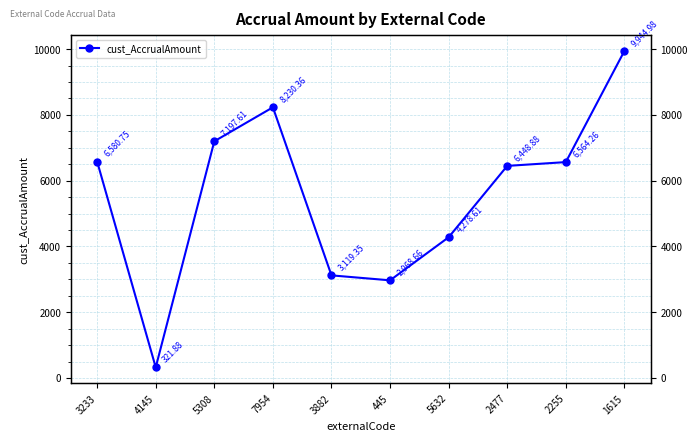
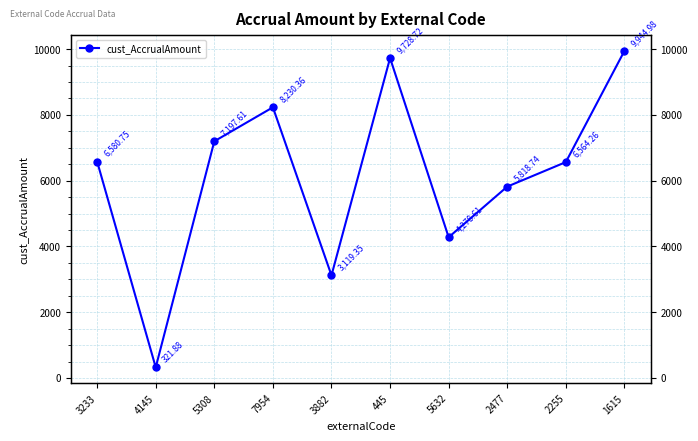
445: 2,968.66 -> 9,728.72
2477: 6,448.88 -> 5,818.74
